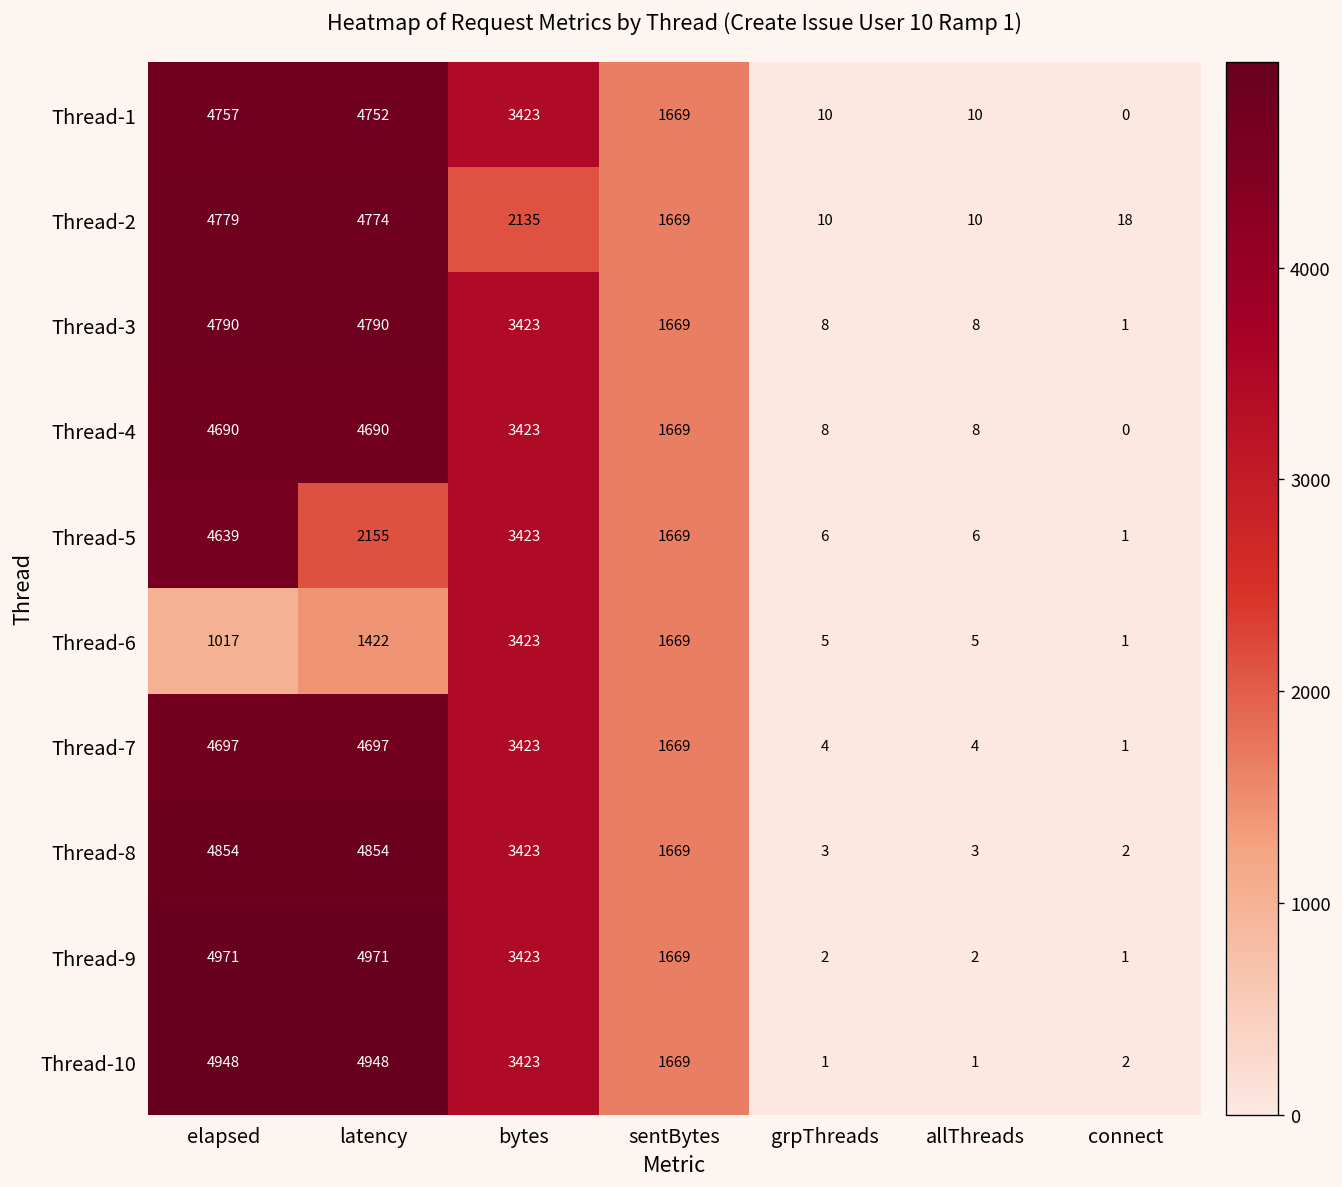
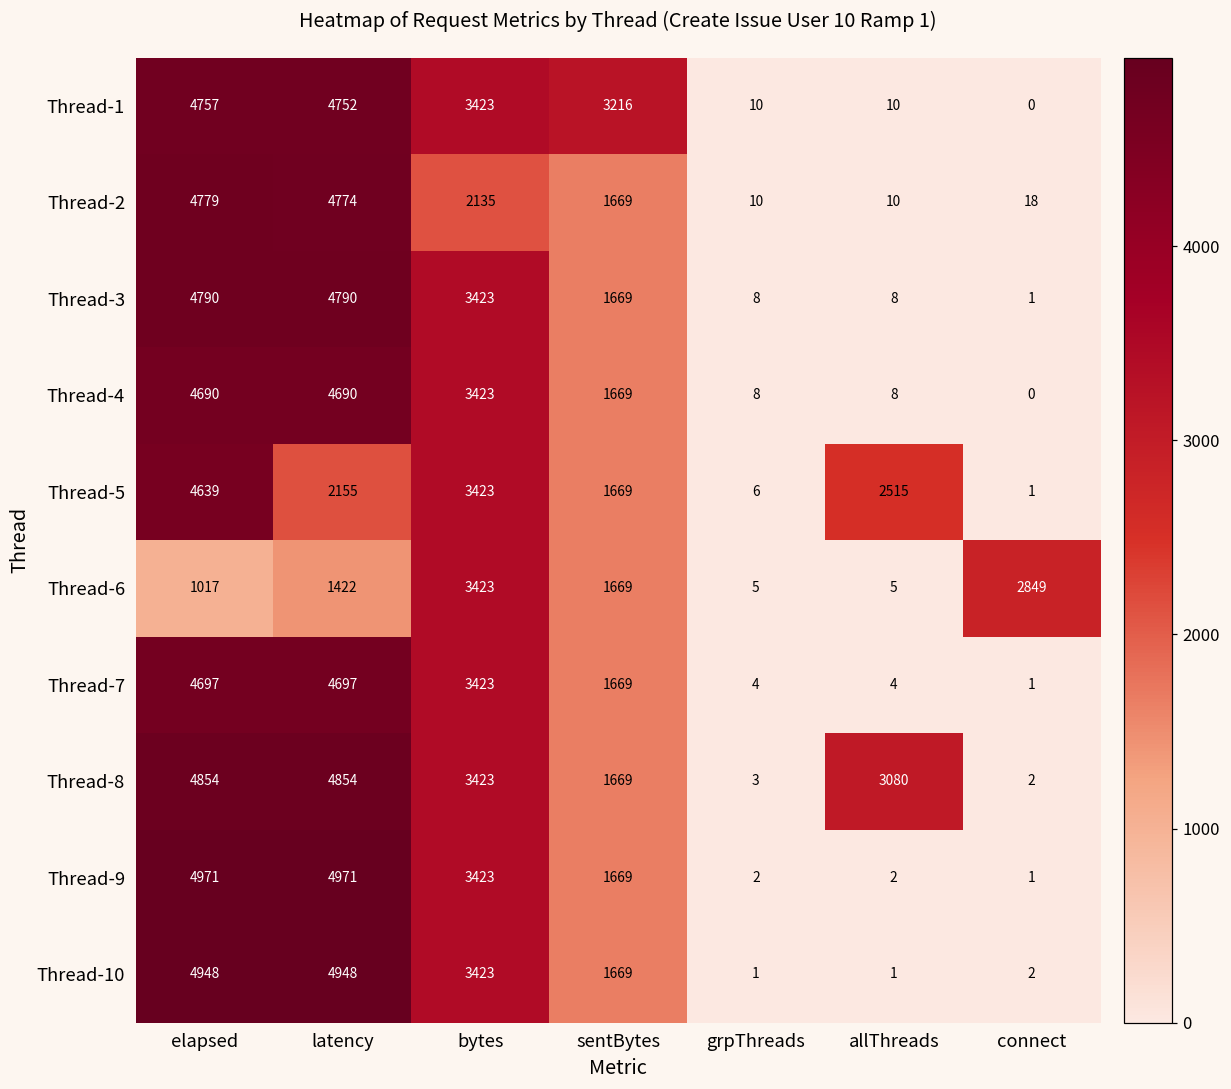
Thread-1, sentBytes: 1669 -> 3216
Thread-5, allThreads: 6 -> 2515
Thread-6, connect: 1 -> 2849
Thread-8, allThreads: 3 -> 3080
